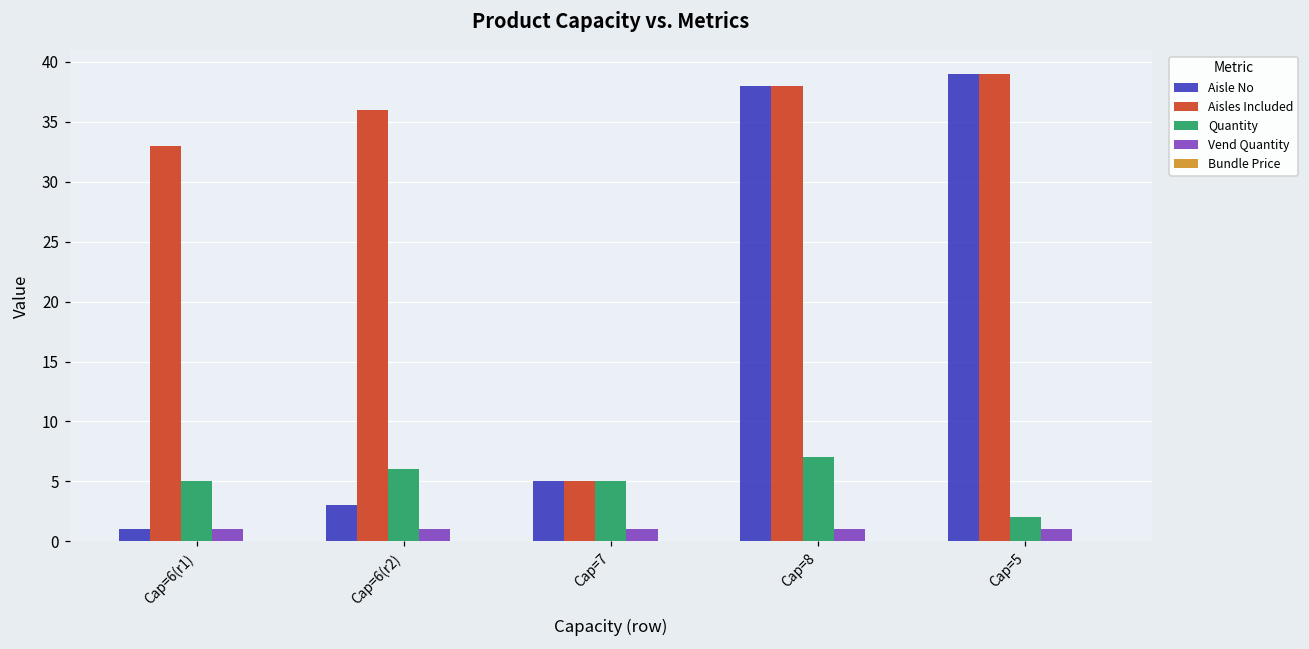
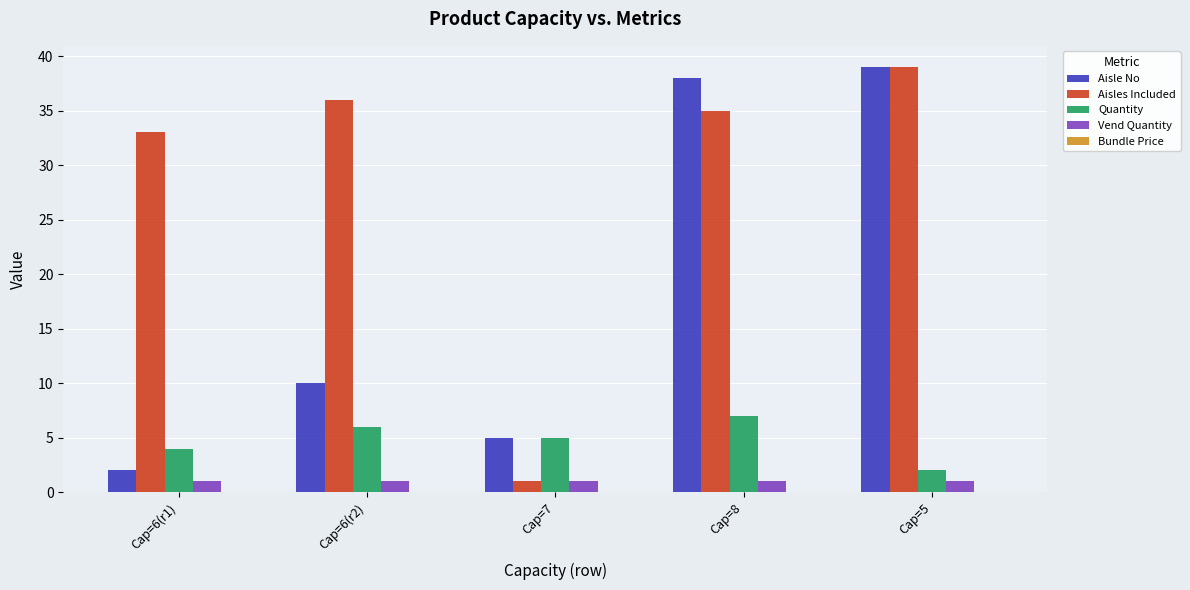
Aisle No, Cap=6(r1): 1 -> 2
Quantity, Cap=6(r1): 5 -> 4
Aisle No, Cap=6(r2): 3 -> 10
Aisles Included, Cap=7: 5 -> 1
Aisles Included, Cap=8: 38 -> 35
